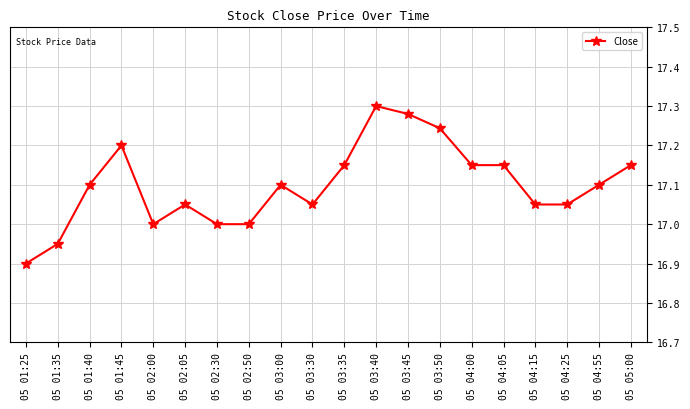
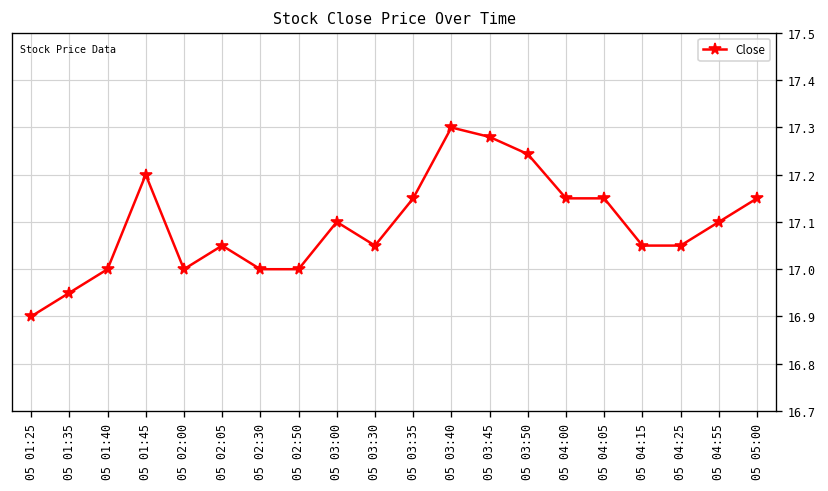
05 01:40: 17.1 -> 17.0
